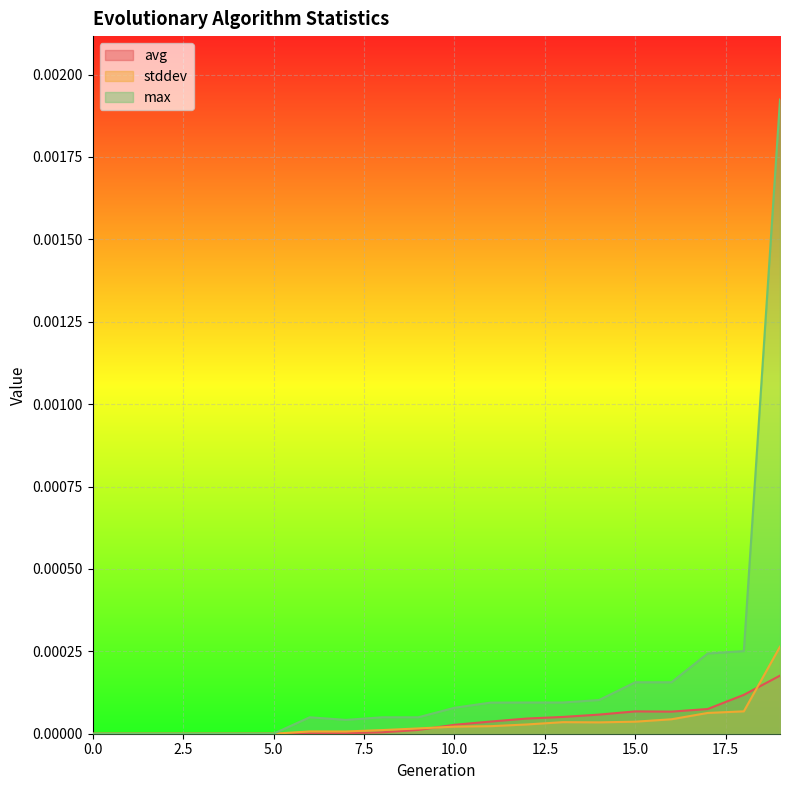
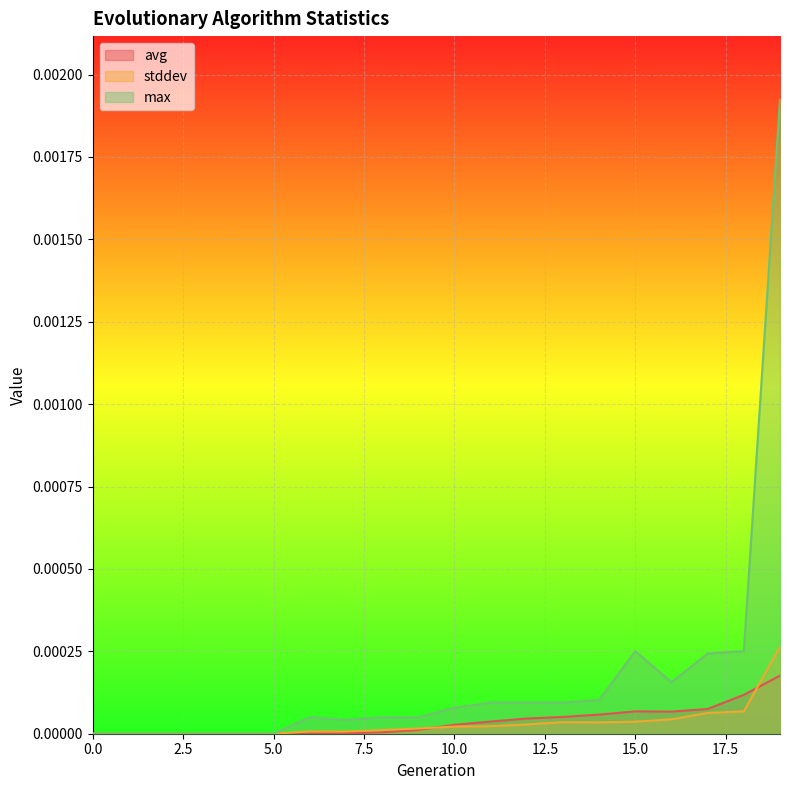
max, 15.0: 0.00016 -> 0.00025
